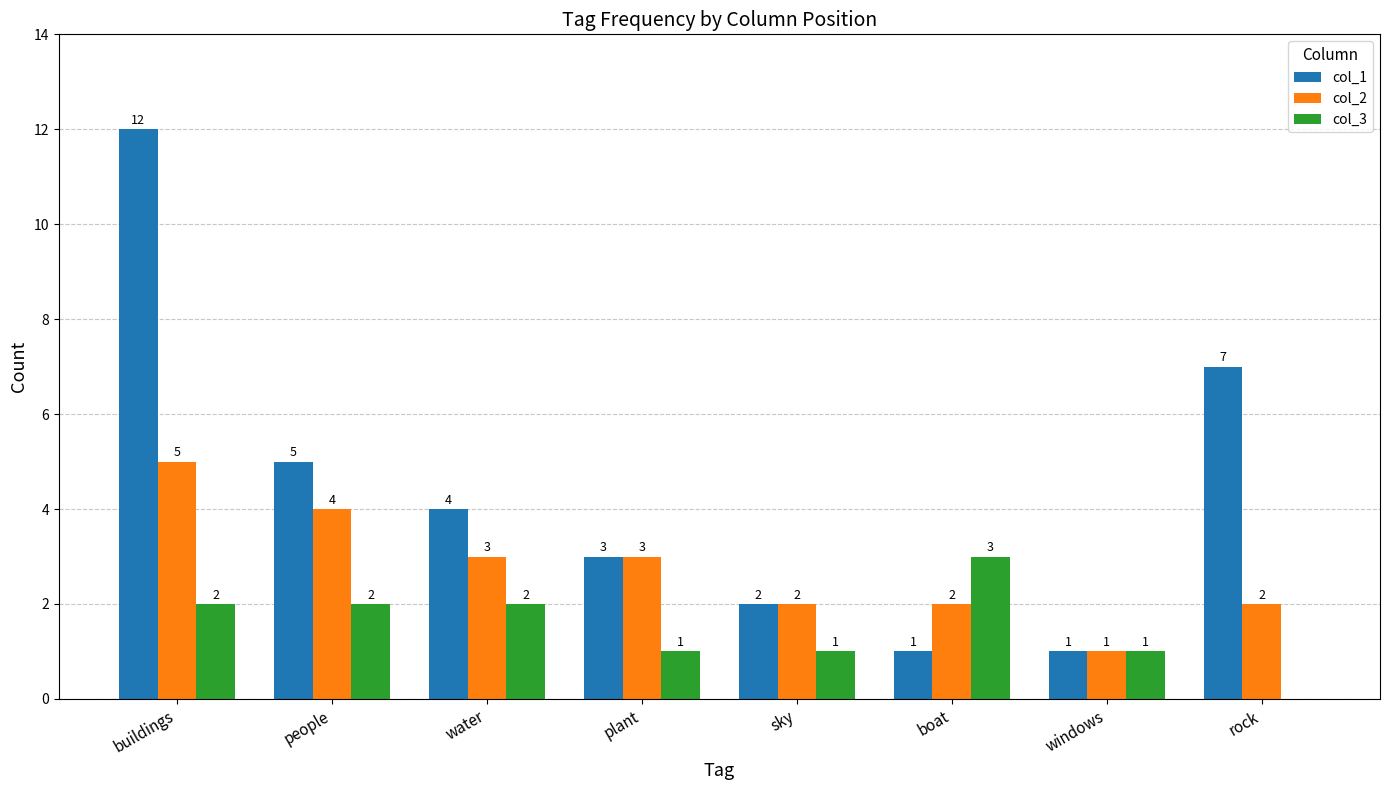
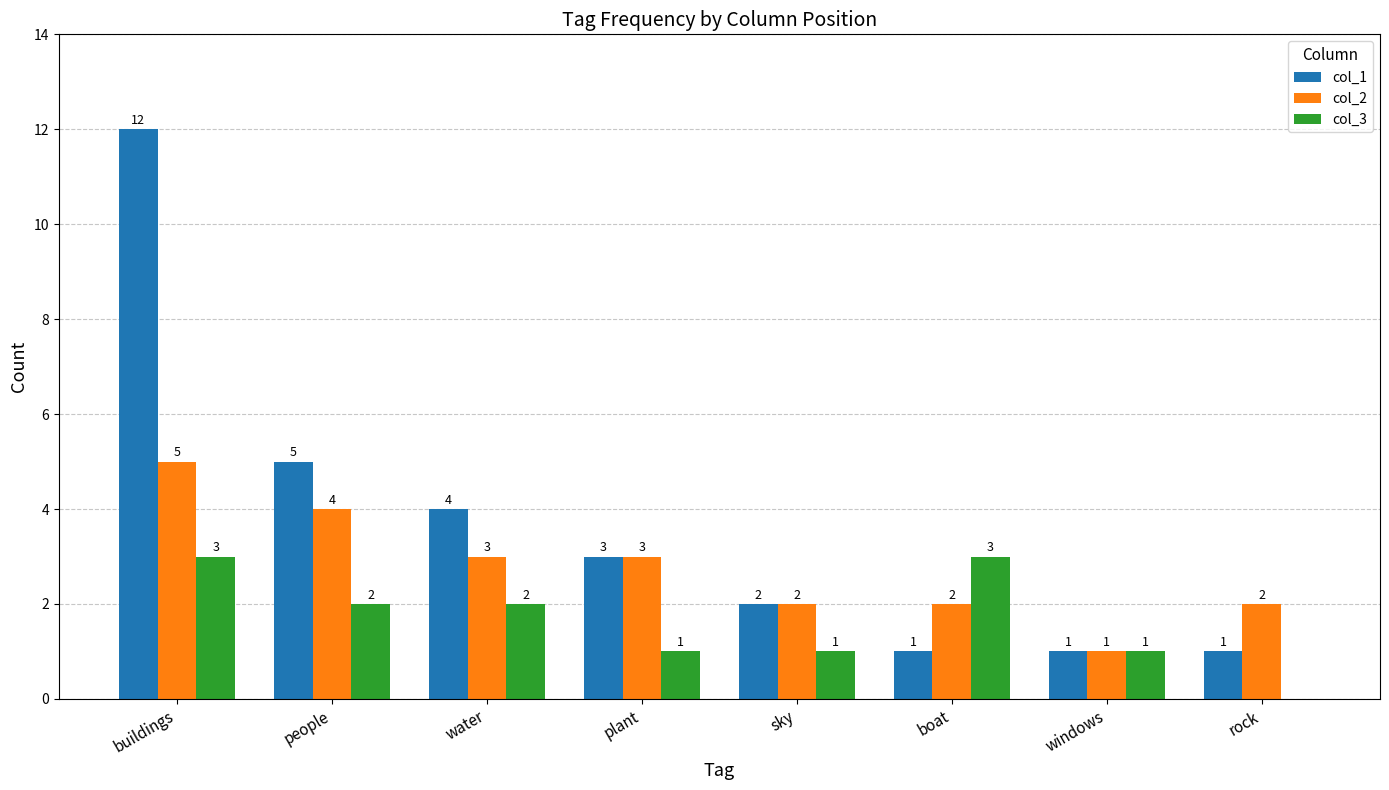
col_3, buildings: 2 -> 3
col_1, rock: 7 -> 1
